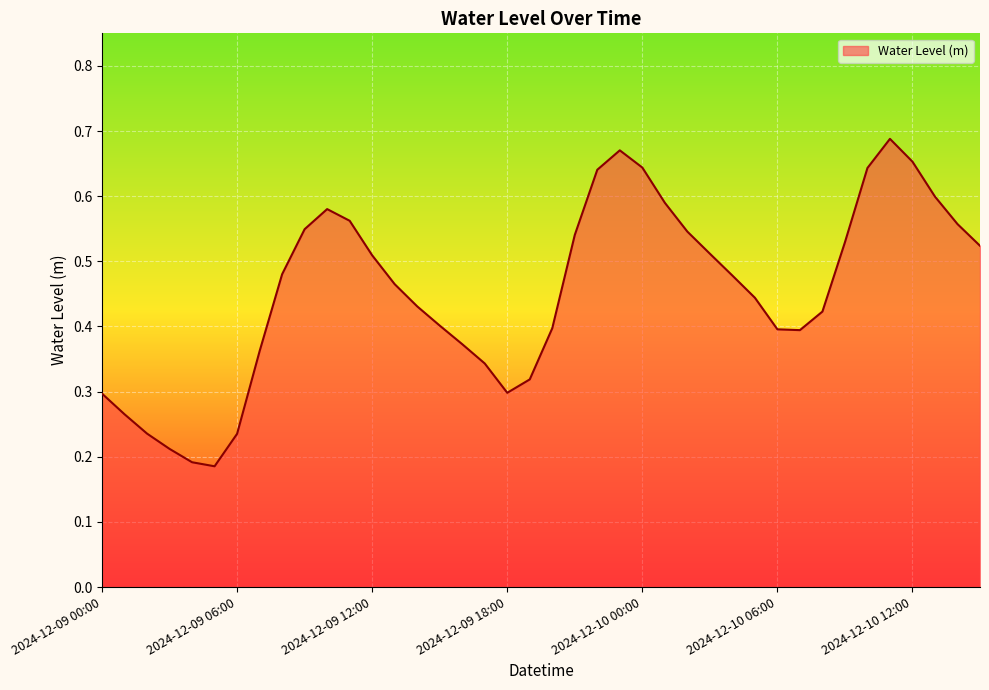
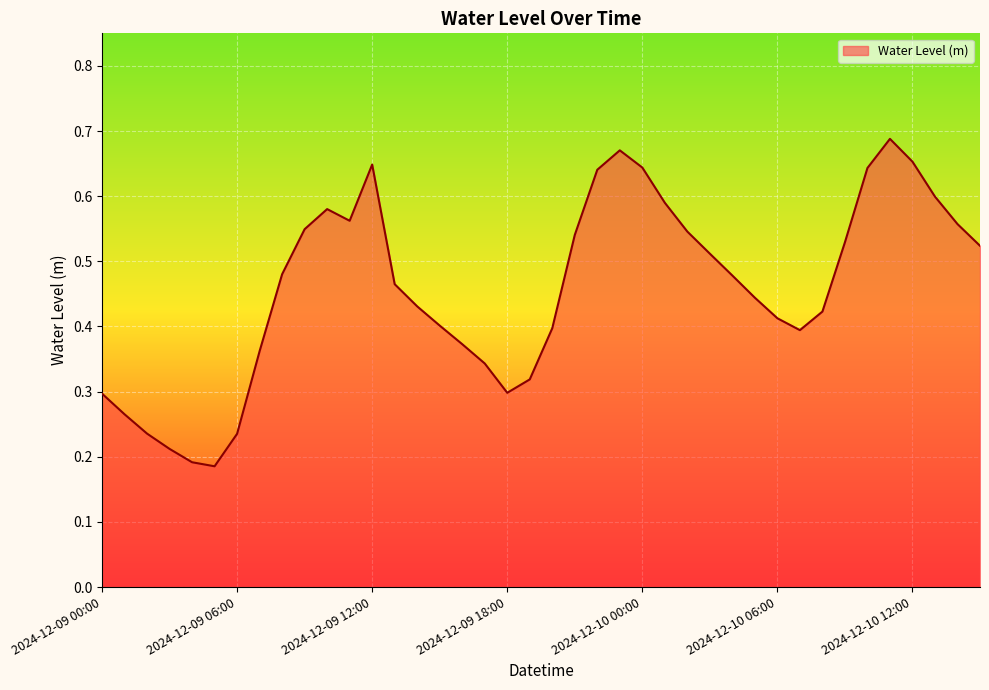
2024-12-09 12:00: 0.51 -> 0.65
2024-12-10 06:00: 0.40 -> 0.41
